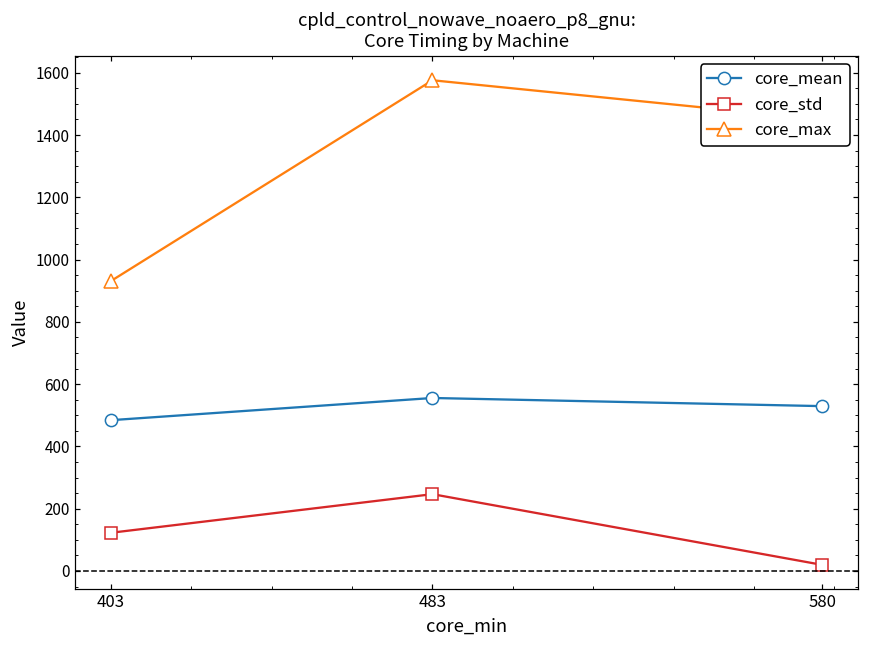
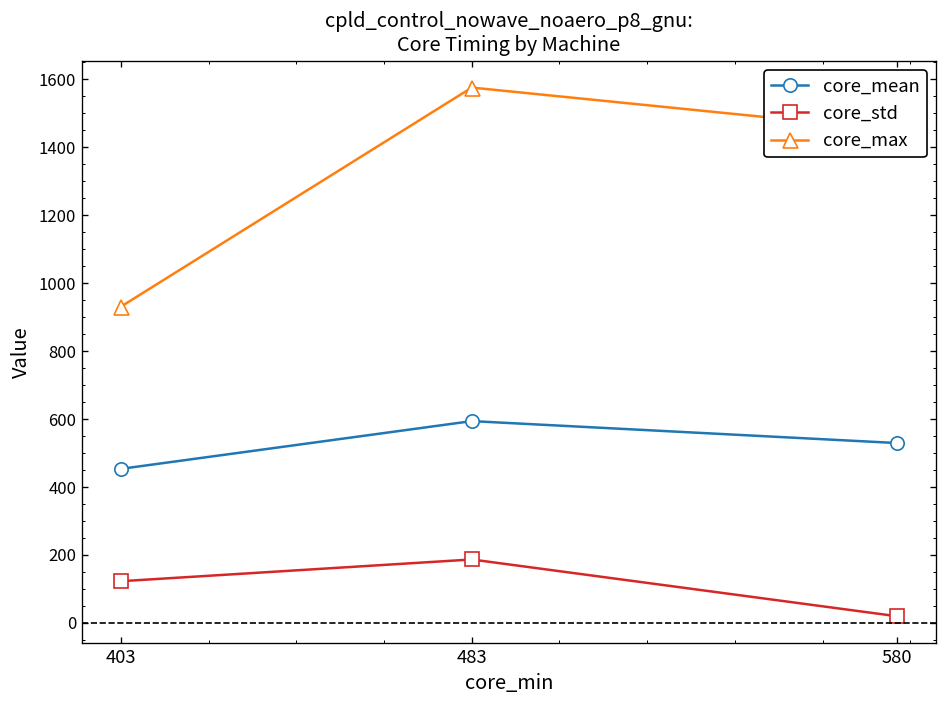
core_mean, 403: 480 -> 450
core_mean, 483: 560 -> 590
core_std, 483: 250 -> 190
